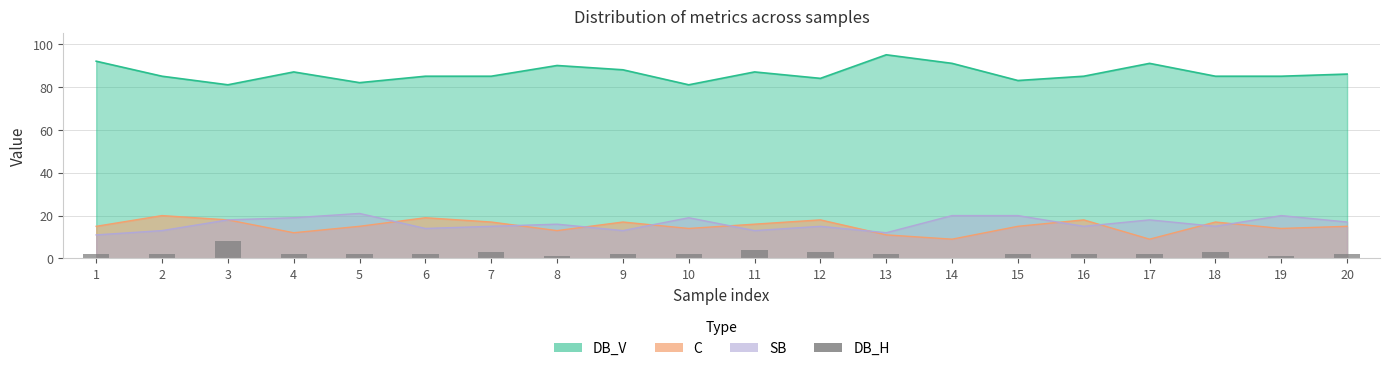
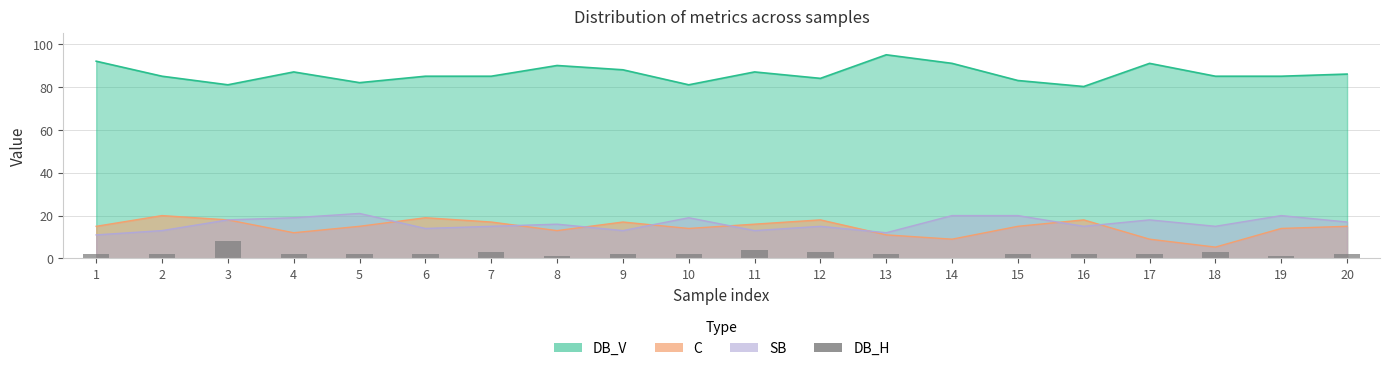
DB_V, 16: 85 -> 80
C, 18: 17 -> 5
